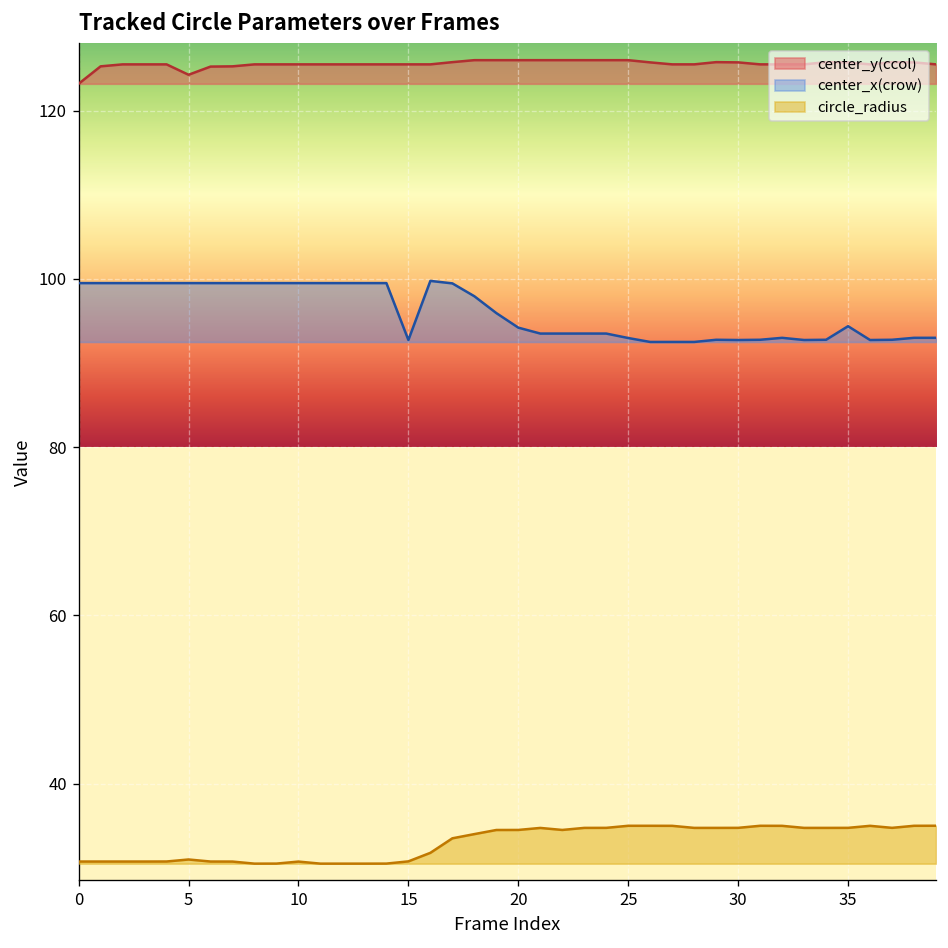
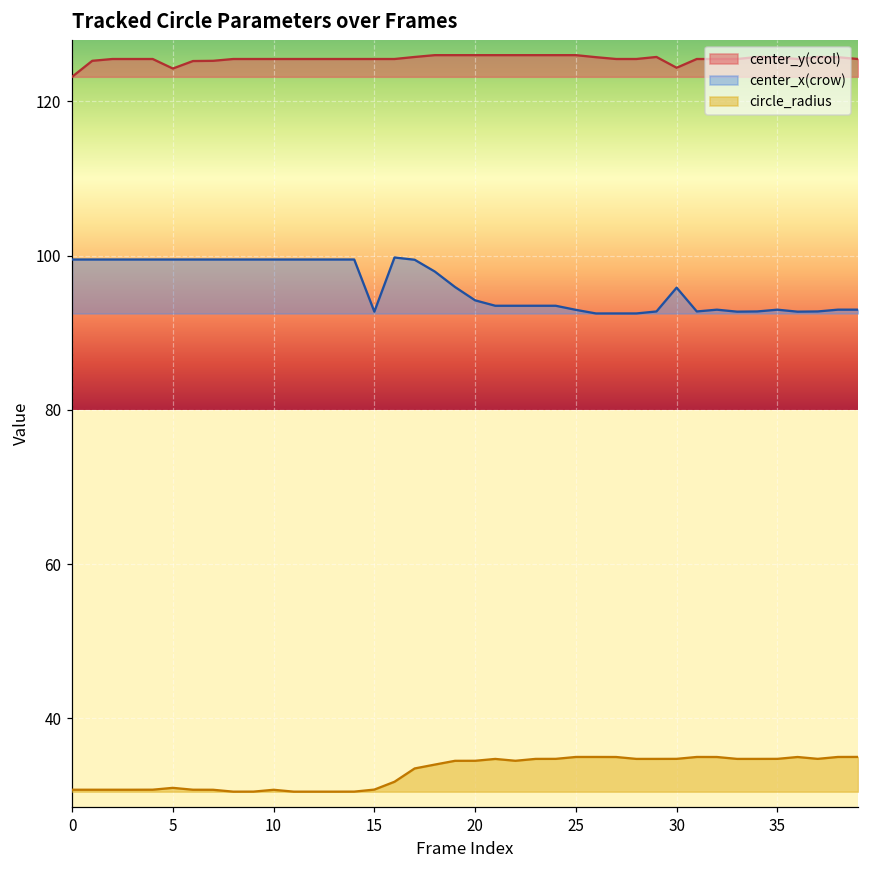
center_y(ccol), 30: 126 -> 124
center_x(crow), 30: 93 -> 96
center_x(crow), 35: 94 -> 93
